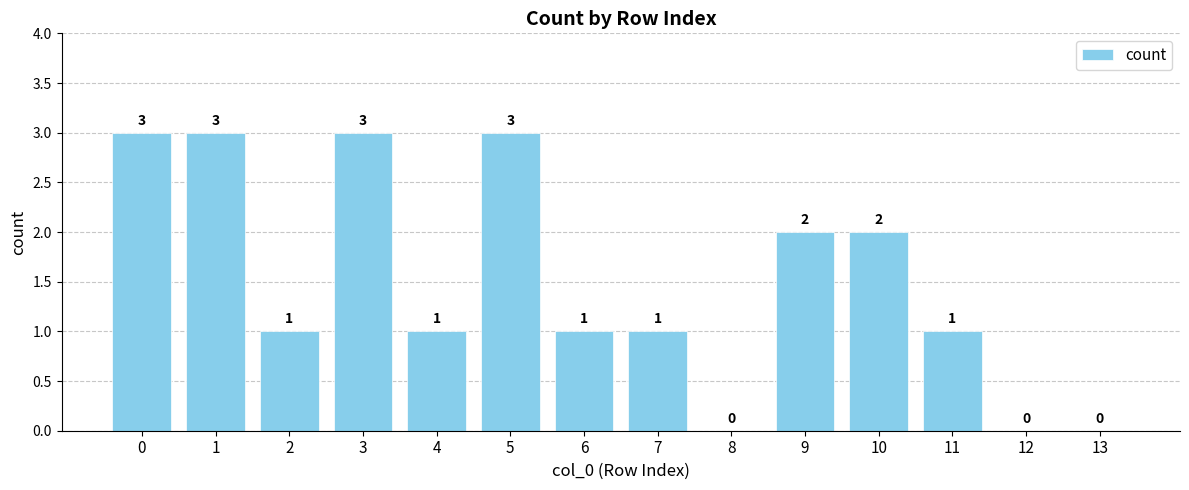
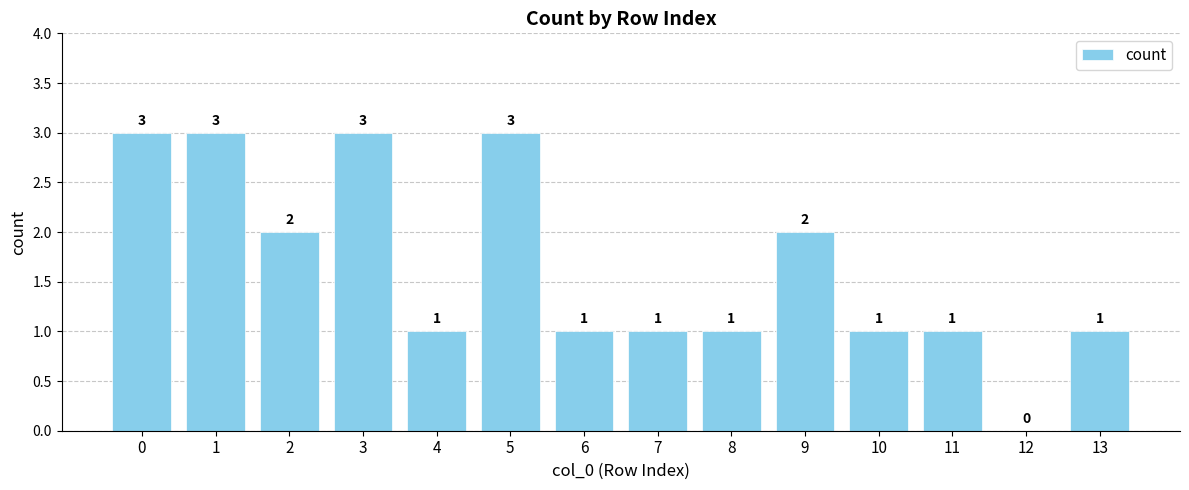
2: 1 -> 2
8: 0 -> 1
10: 2 -> 1
13: 0 -> 1
